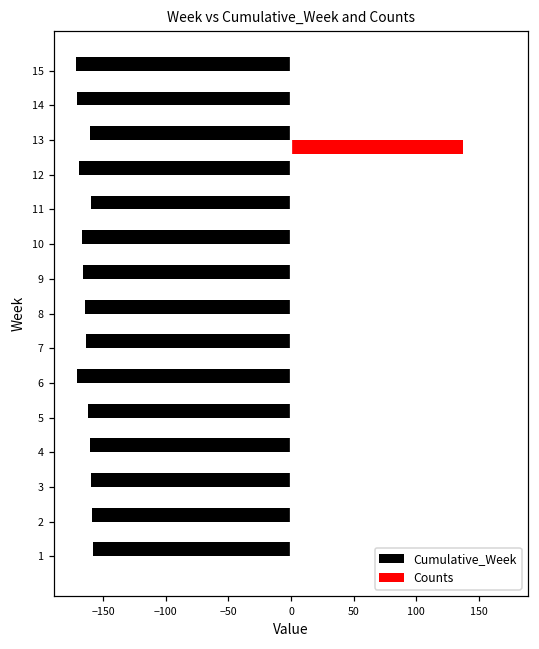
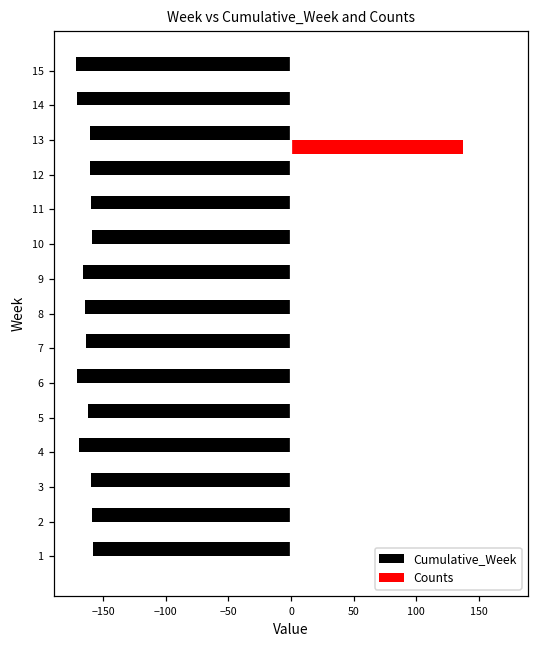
Cumulative_Week, 12: -169 -> -161
Cumulative_Week, 10: -167 -> -159
Cumulative_Week, 4: -161 -> -169
